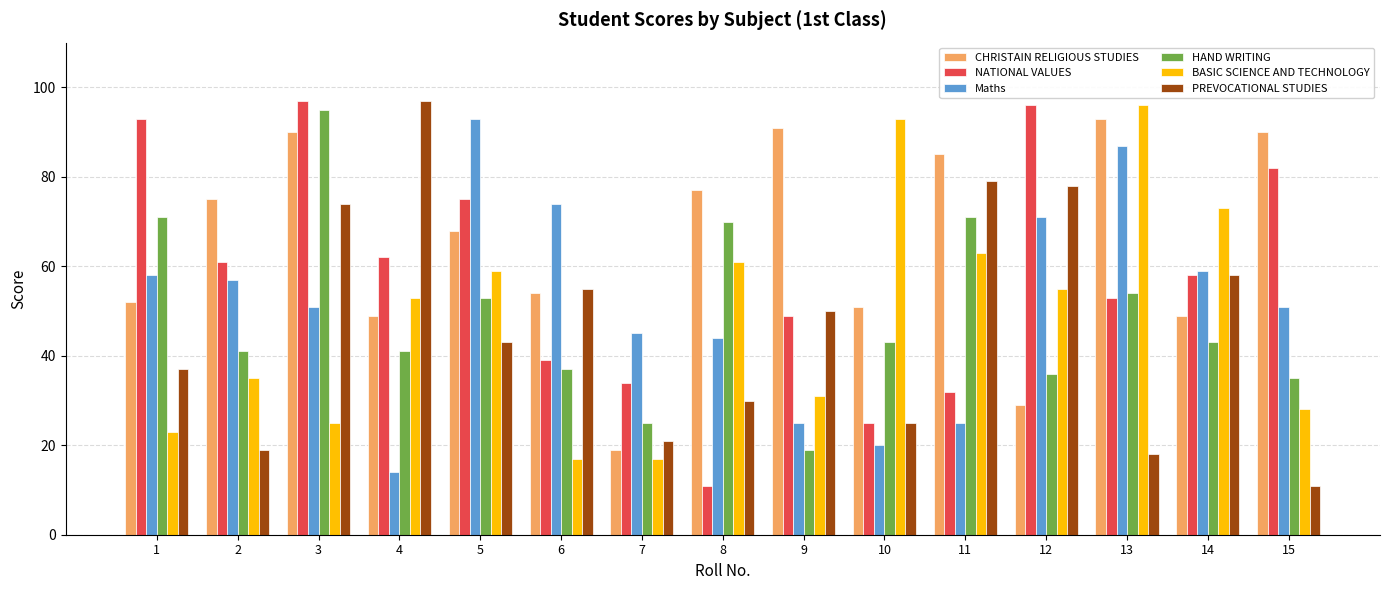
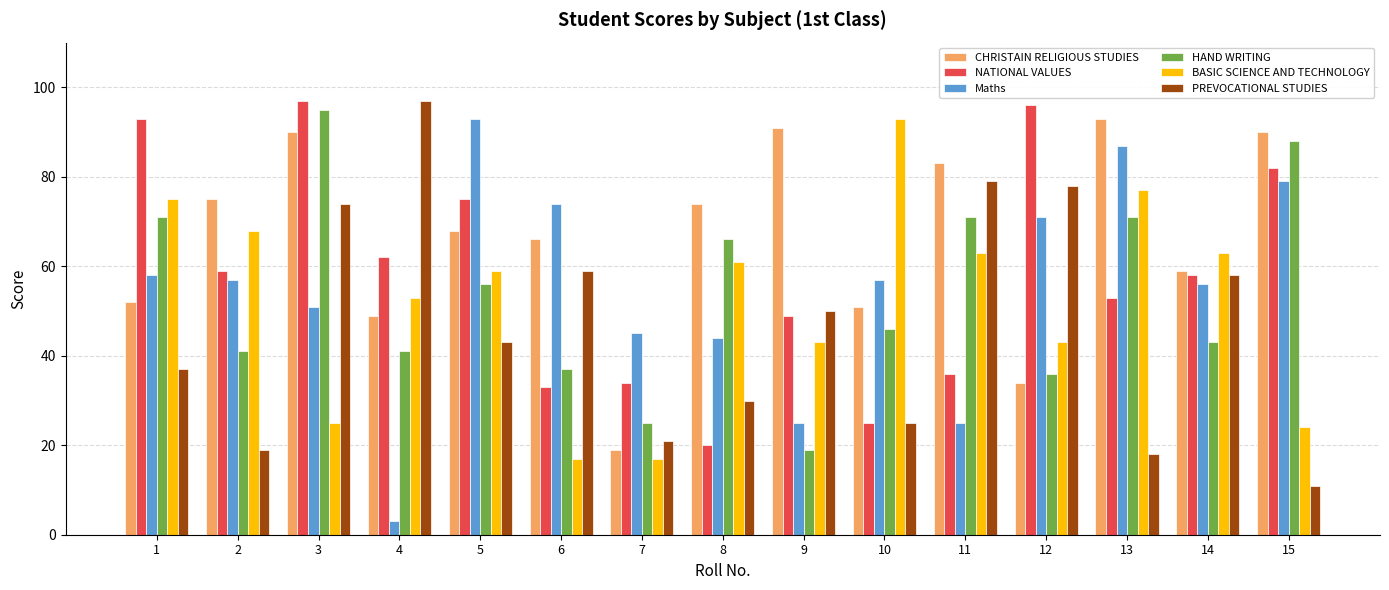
BASIC SCIENCE AND TECHNOLOGY, 1: 23 -> 75
NATIONAL VALUES, 2: 61 -> 59
BASIC SCIENCE AND TECHNOLOGY, 2: 35 -> 68
Maths, 4: 14 -> 3
HAND WRITING, 5: 53 -> 56
CHRISTAIN RELIGIOUS STUDIES, 6: 54 -> 66
NATIONAL VALUES, 6: 39 -> 33
PREVOCATIONAL STUDIES, 6: 55 -> 59
CHRISTAIN RELIGIOUS STUDIES, 8: 77 -> 74
NATIONAL VALUES, 8: 11 -> 20
HAND WRITING, 8: 70 -> 66
BASIC SCIENCE AND TECHNOLOGY, 9: 31 -> 43
Maths, 10: 20 -> 57
HAND WRITING, 10: 43 -> 46
CHRISTAIN RELIGIOUS STUDIES, 11: 85 -> 83
NATIONAL VALUES, 11: 32 -> 36
CHRISTAIN RELIGIOUS STUDIES, 12: 29 -> 34
BASIC SCIENCE AND TECHNOLOGY, 12: 55 -> 43
HAND WRITING, 13: 54 -> 71
BASIC SCIENCE AND TECHNOLOGY, 13: 96 -> 77
CHRISTAIN RELIGIOUS STUDIES, 14: 49 -> 59
Maths, 14: 59 -> 56
BASIC SCIENCE AND TECHNOLOGY, 14: 73 -> 63
Maths, 15: 51 -> 79
HAND WRITING, 15: 35 -> 88
BASIC SCIENCE AND TECHNOLOGY, 15: 28 -> 24
